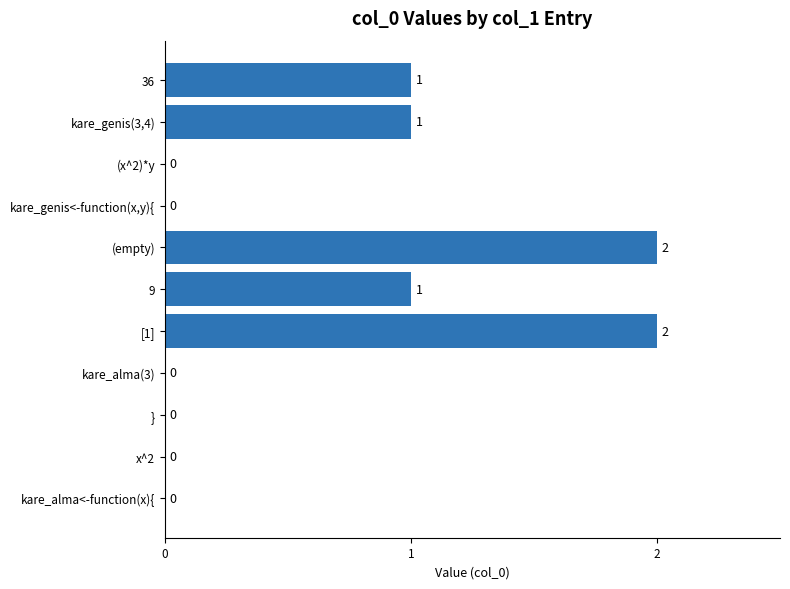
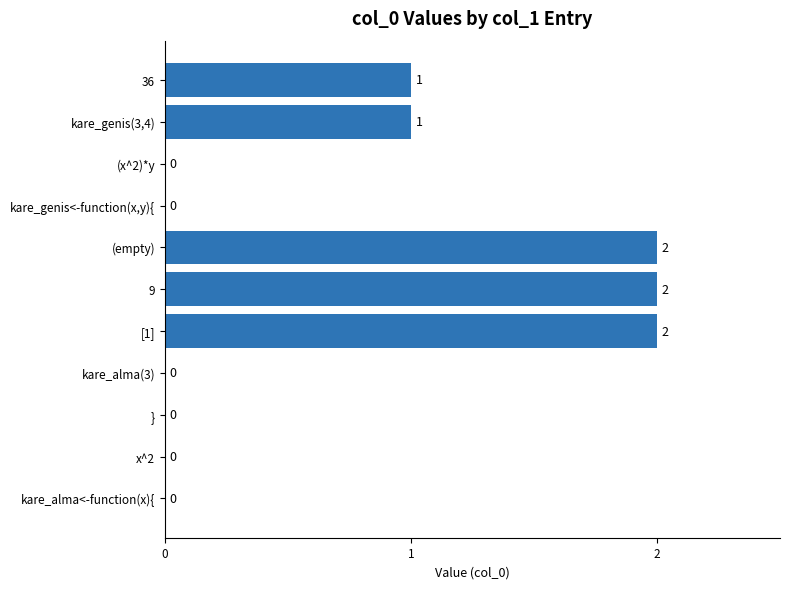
9: 1 -> 2
